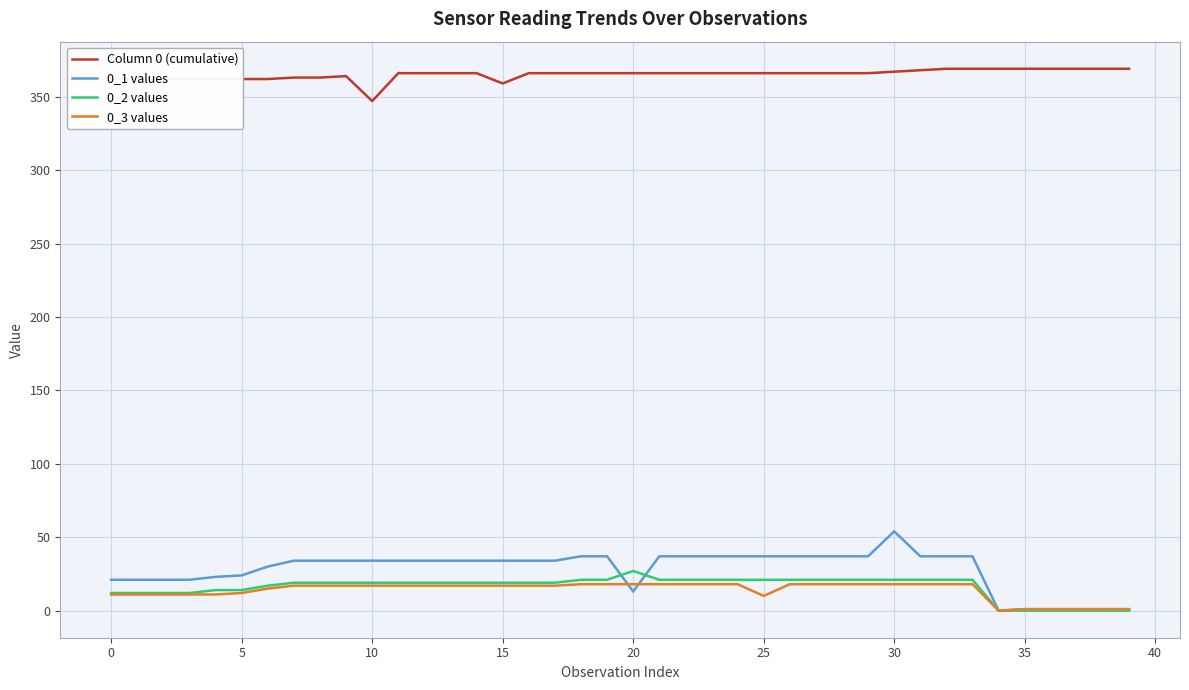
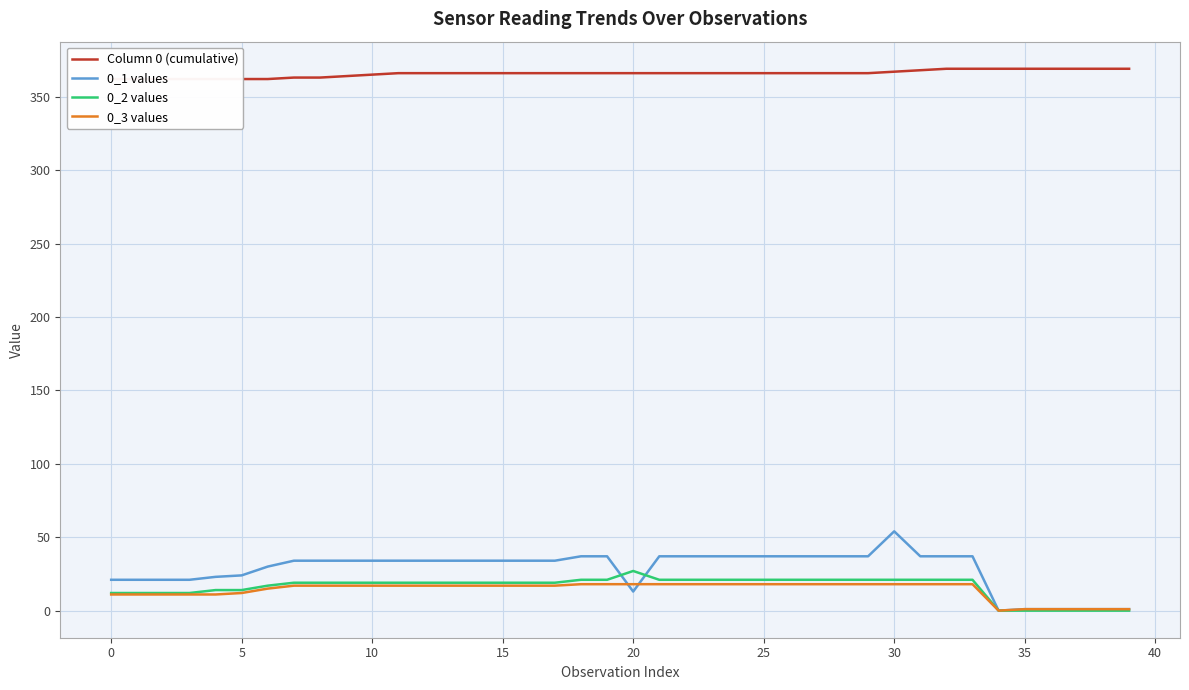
Column 0 (cumulative), 10: 347 -> 365
Column 0 (cumulative), 15: 359 -> 366
0_3 values, 25: 10 -> 18
